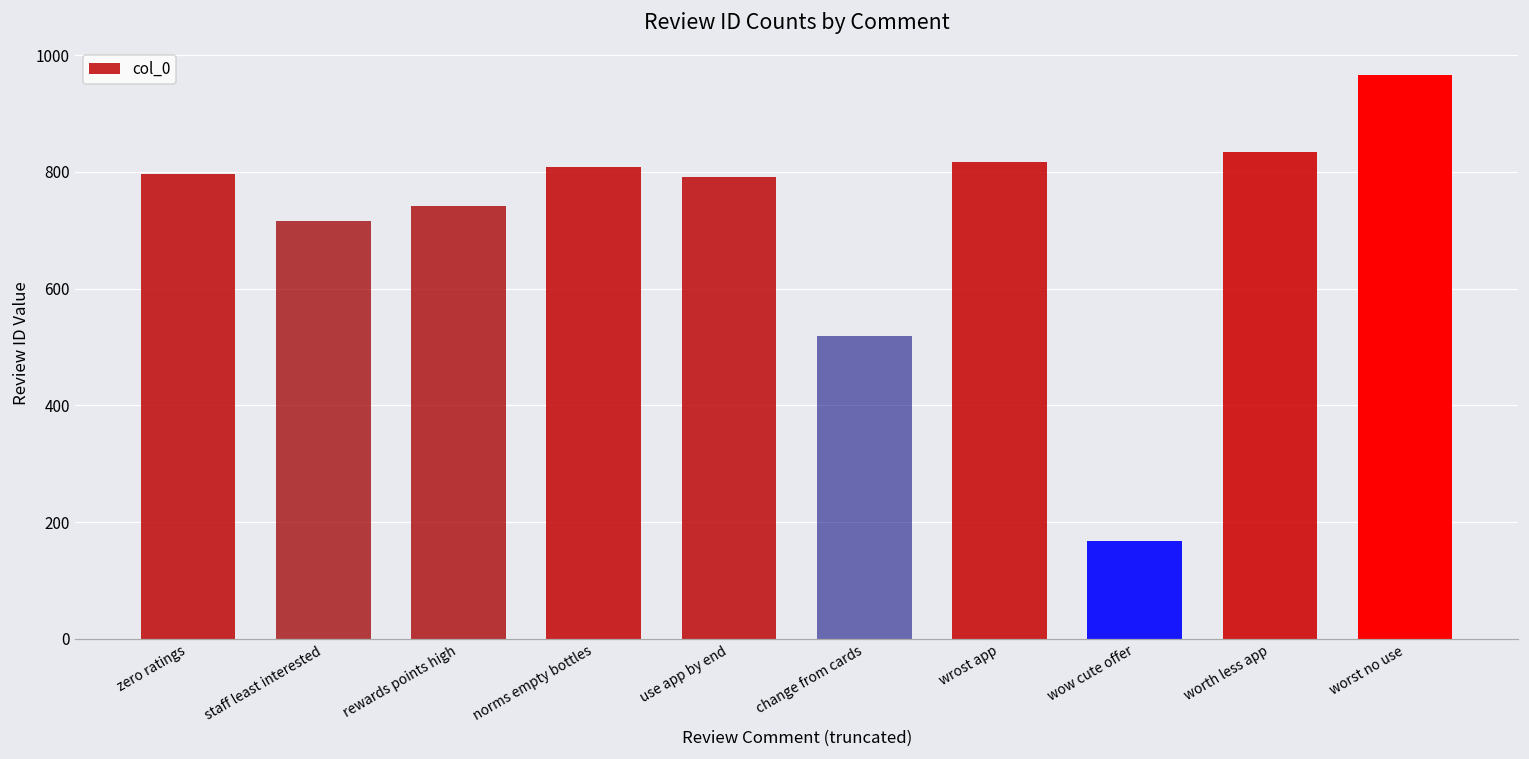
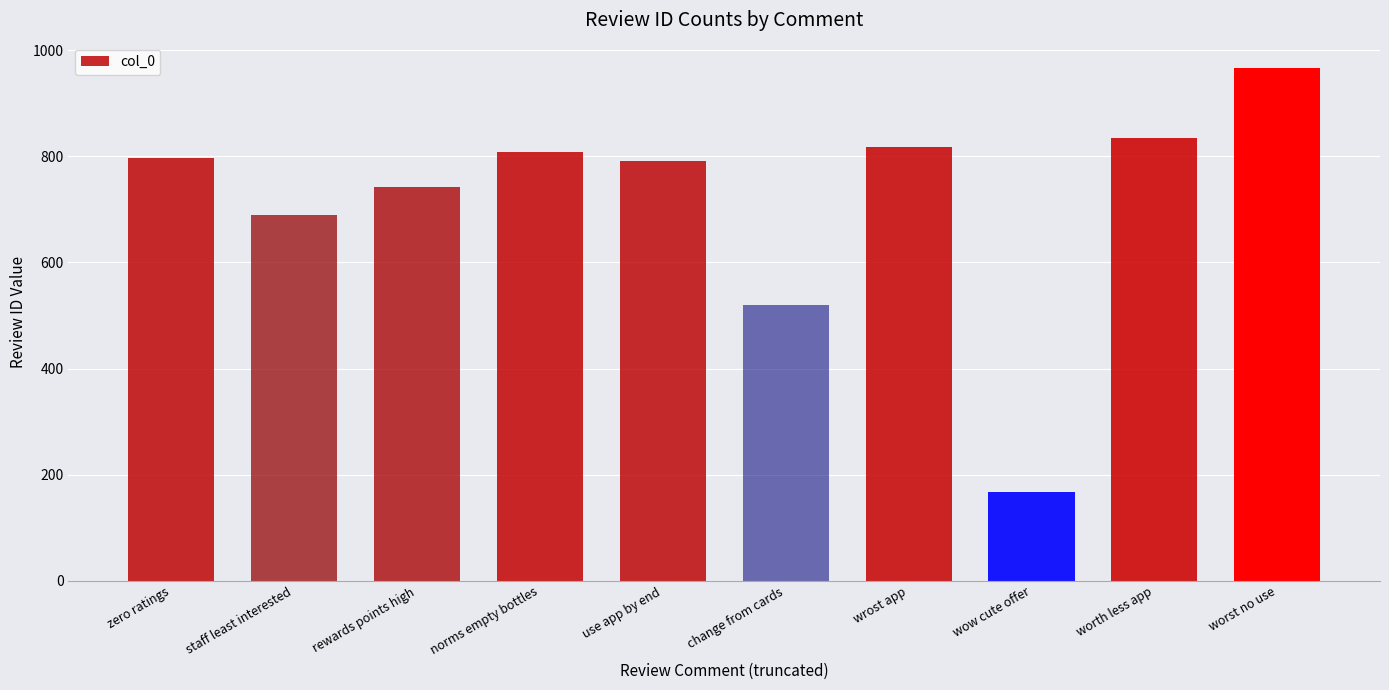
staff least interested: 720 -> 690
